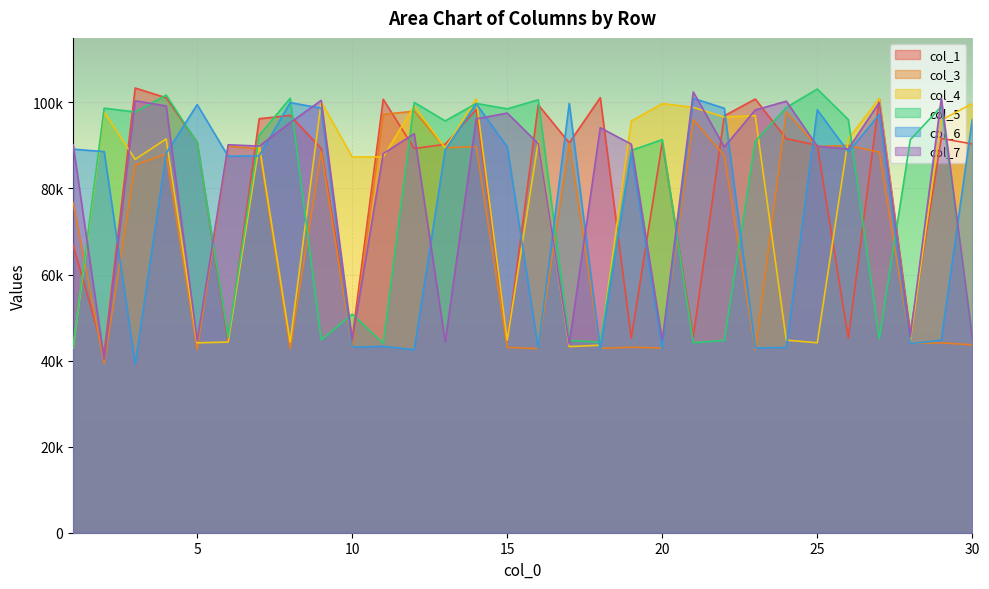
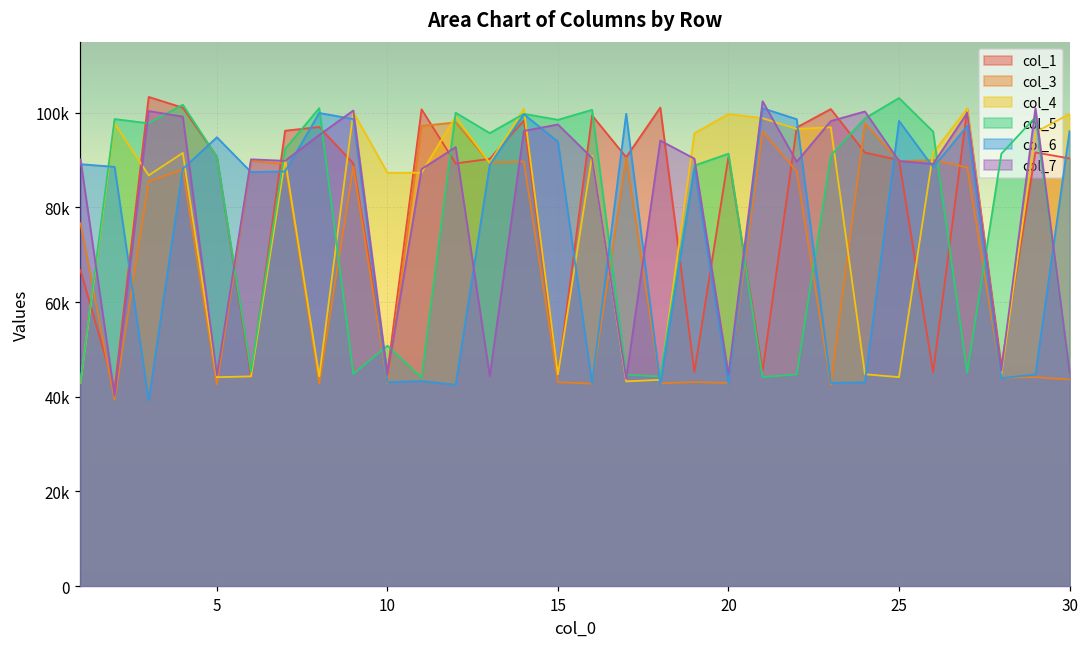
col_6, 5: 99000 -> 95000
col_6, 15: 90000 -> 94000
